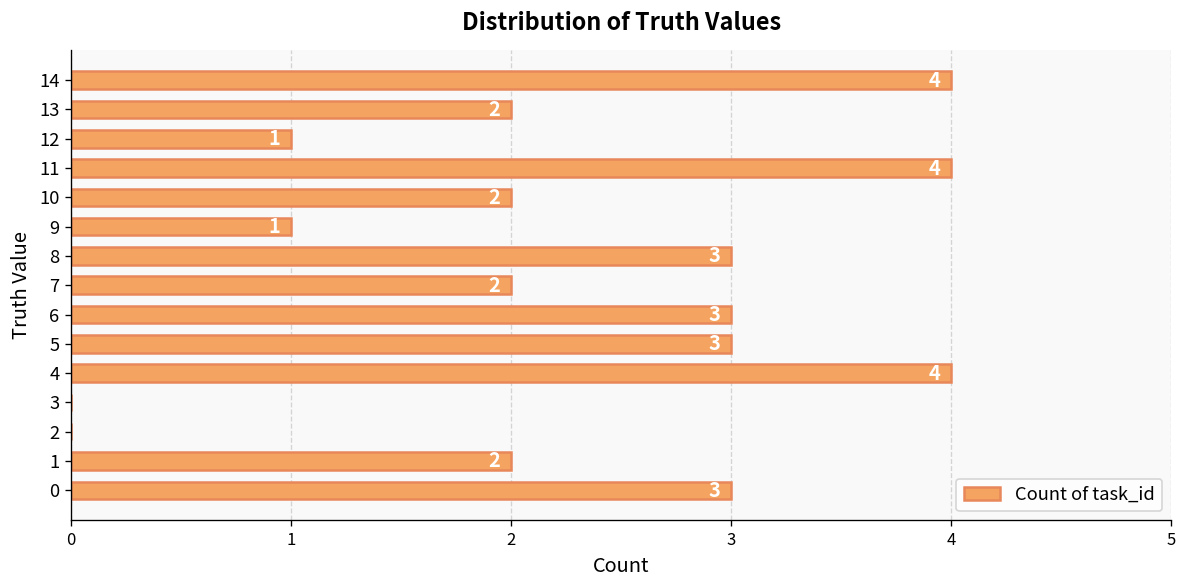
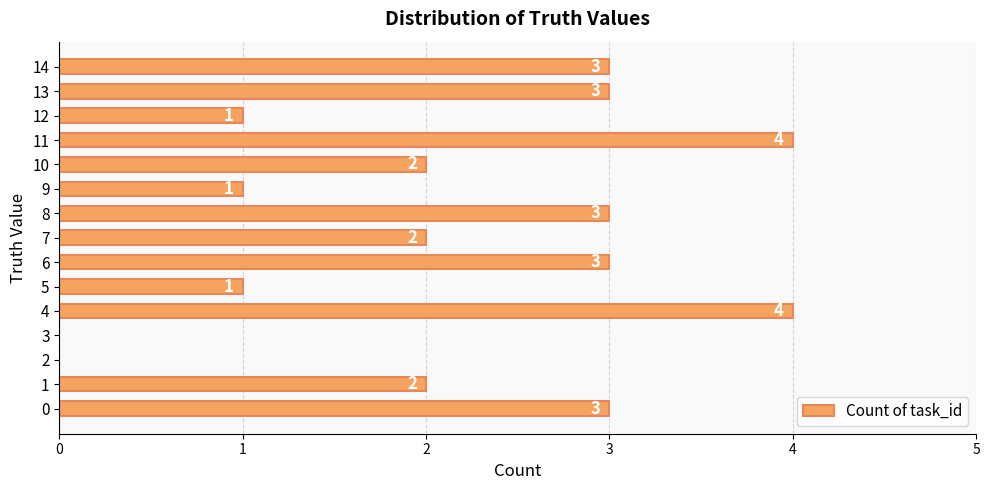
14: 4 -> 3
13: 2 -> 3
5: 3 -> 1
